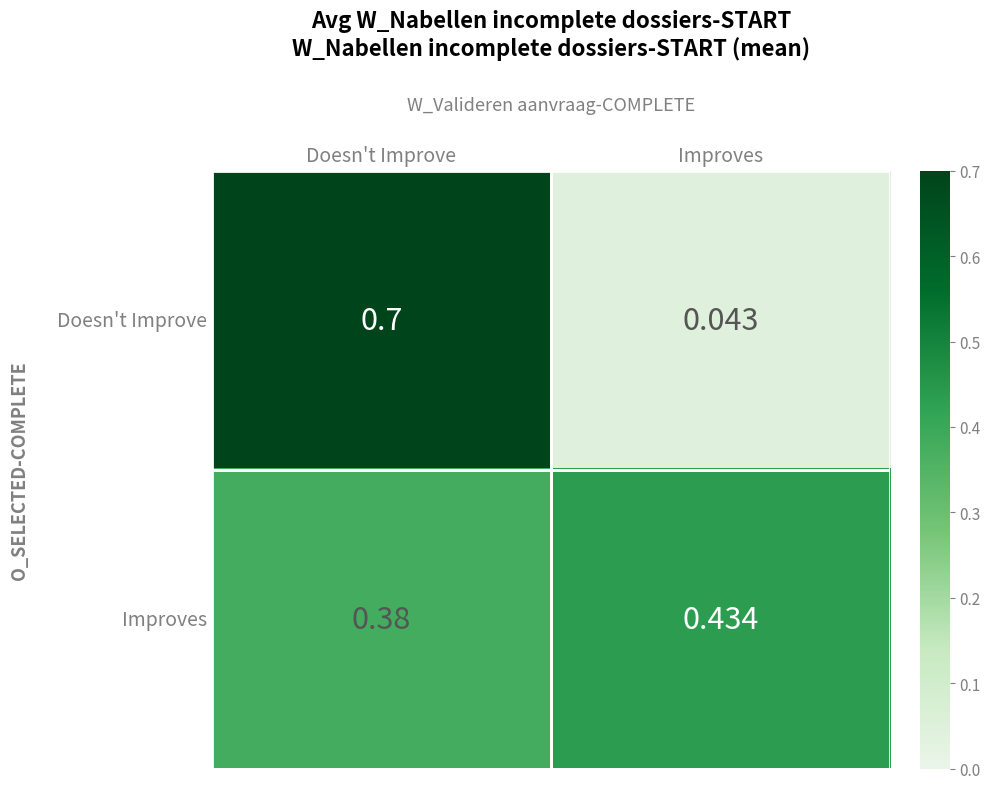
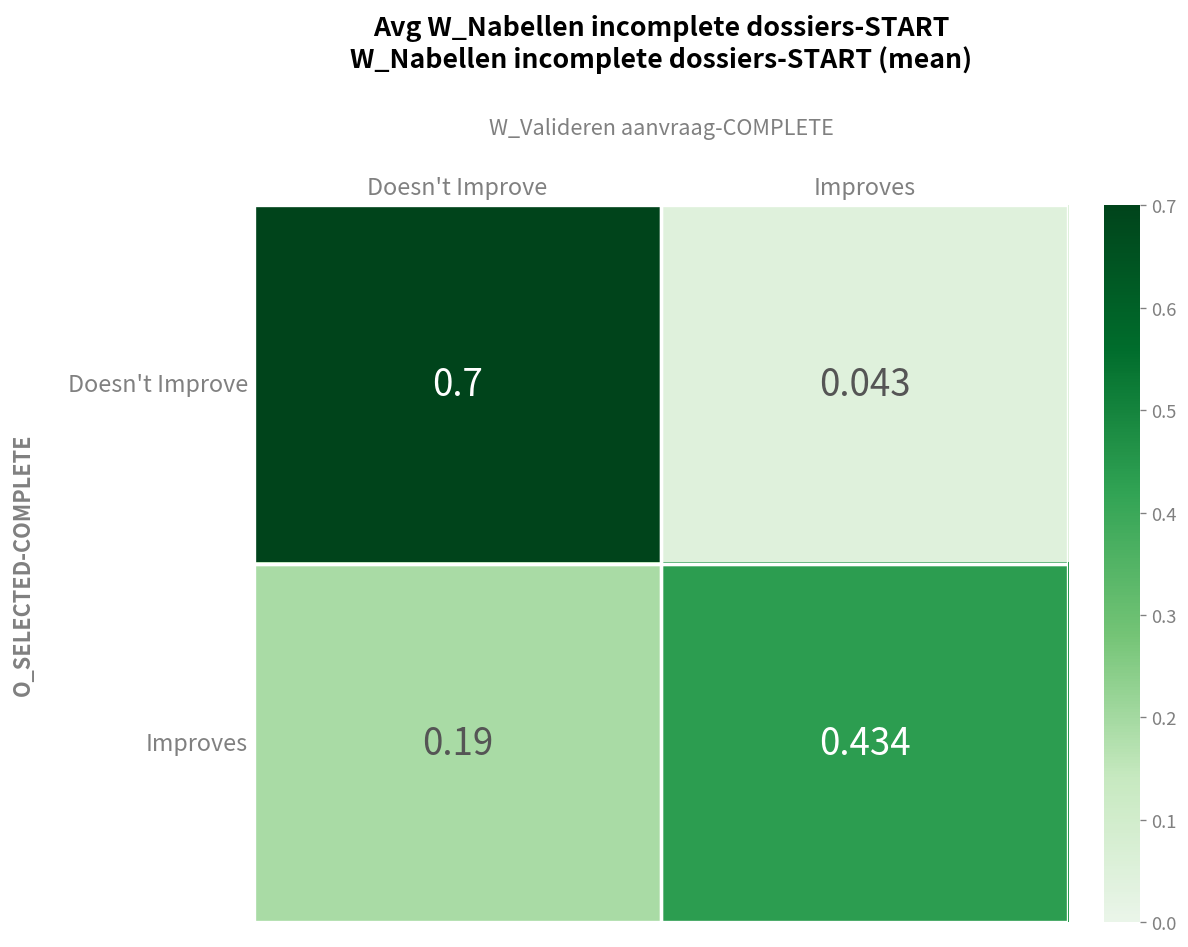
Improves, Doesn't Improve: 0.38 -> 0.19
